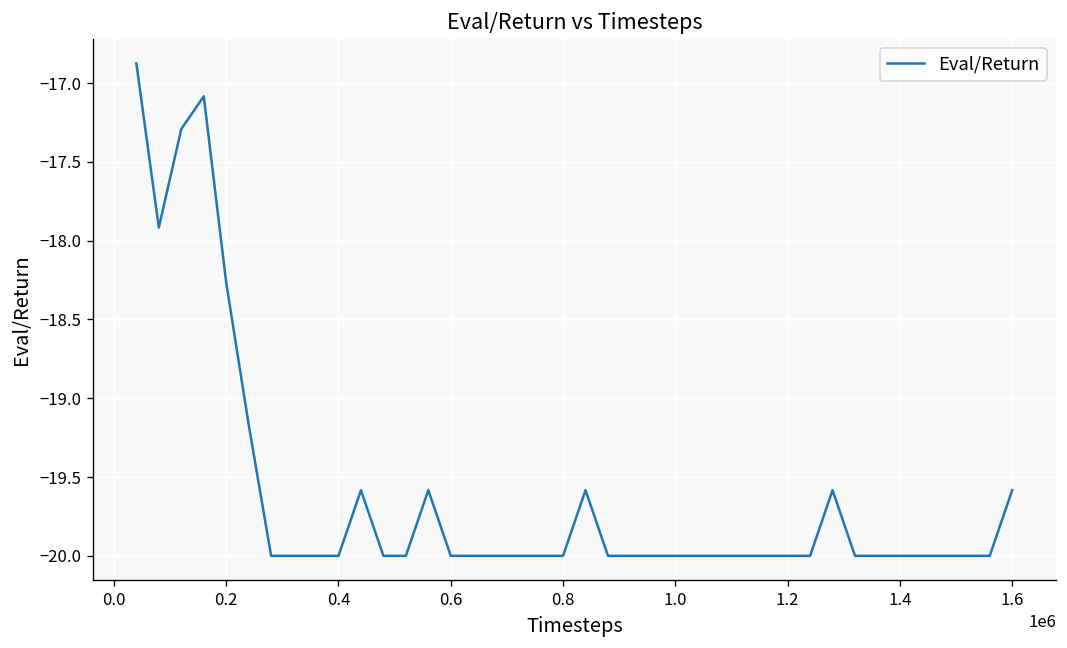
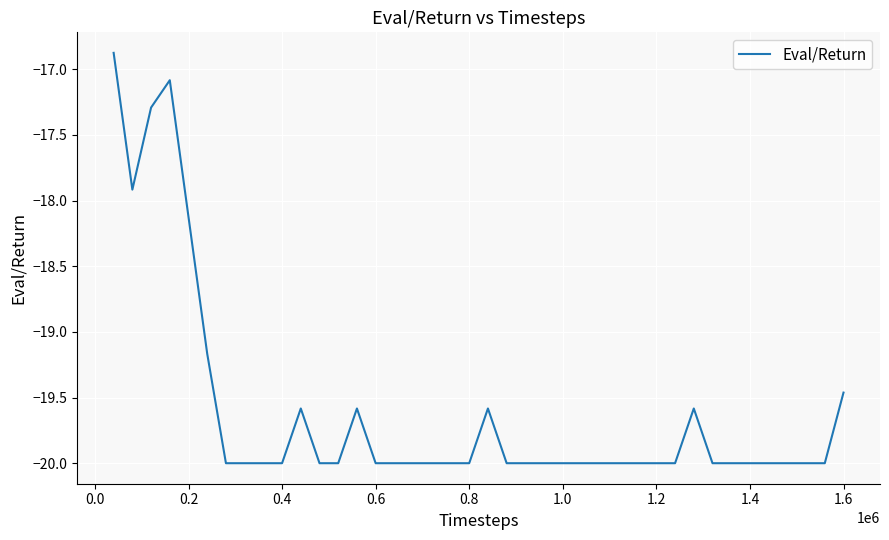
0.2: -18.27 -> -18.13
1.6: -19.58 -> -19.46
